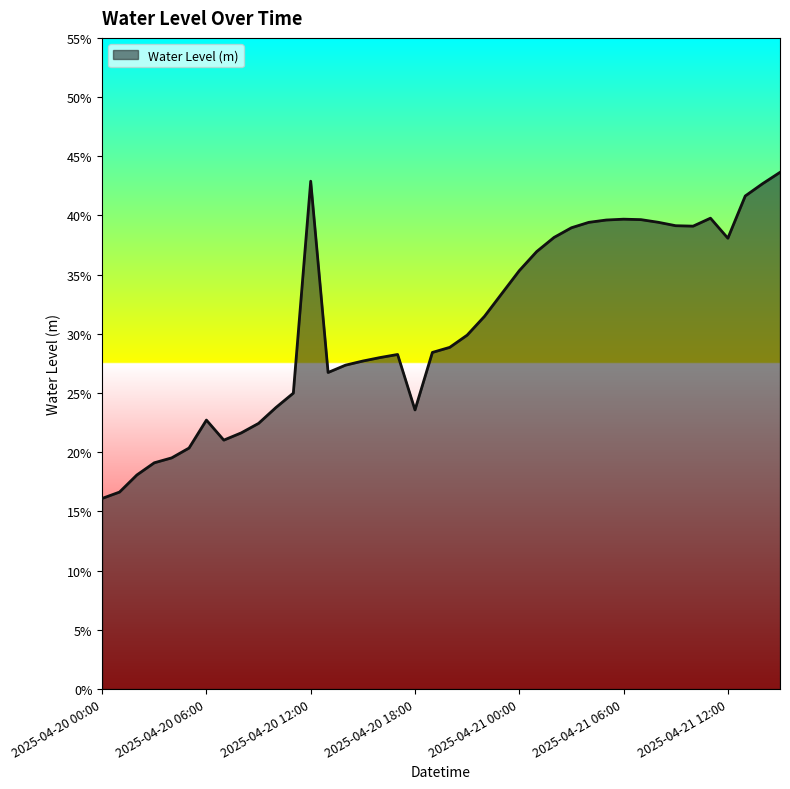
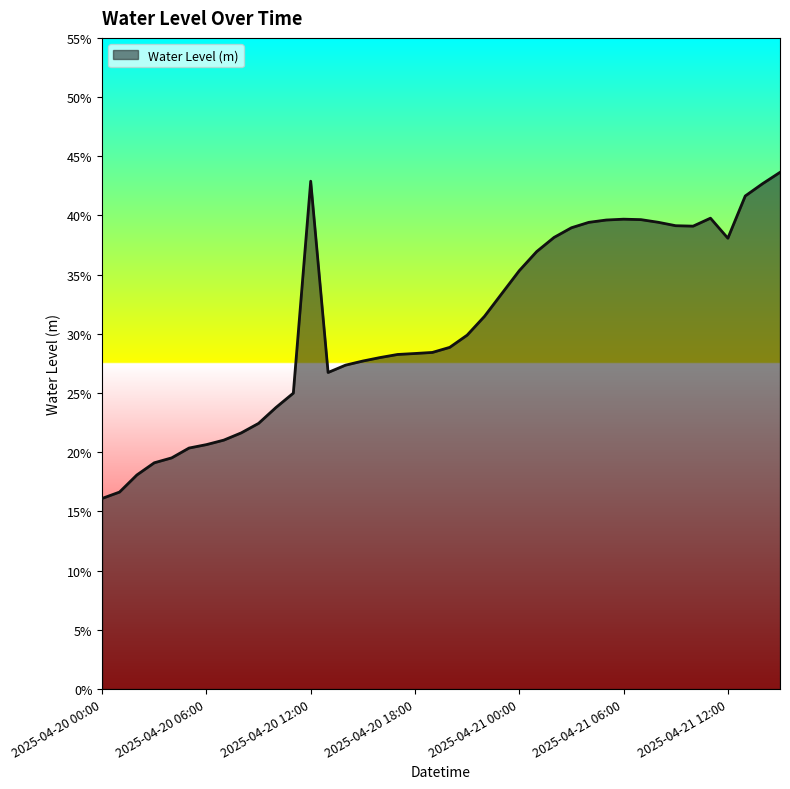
2025-04-20 06:00: 22.7% -> 20.6%
2025-04-20 18:00: 23.6% -> 28.3%
